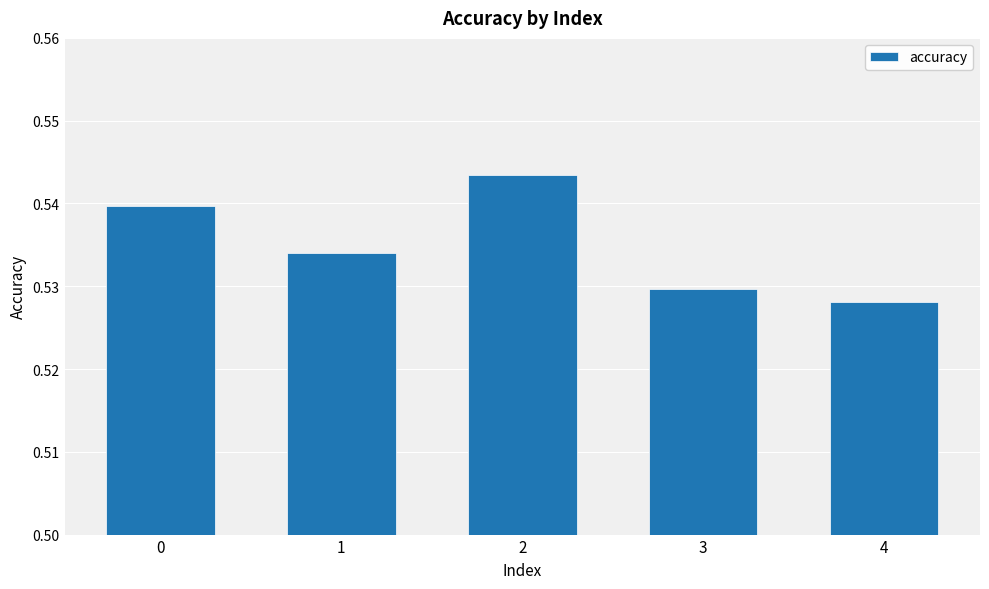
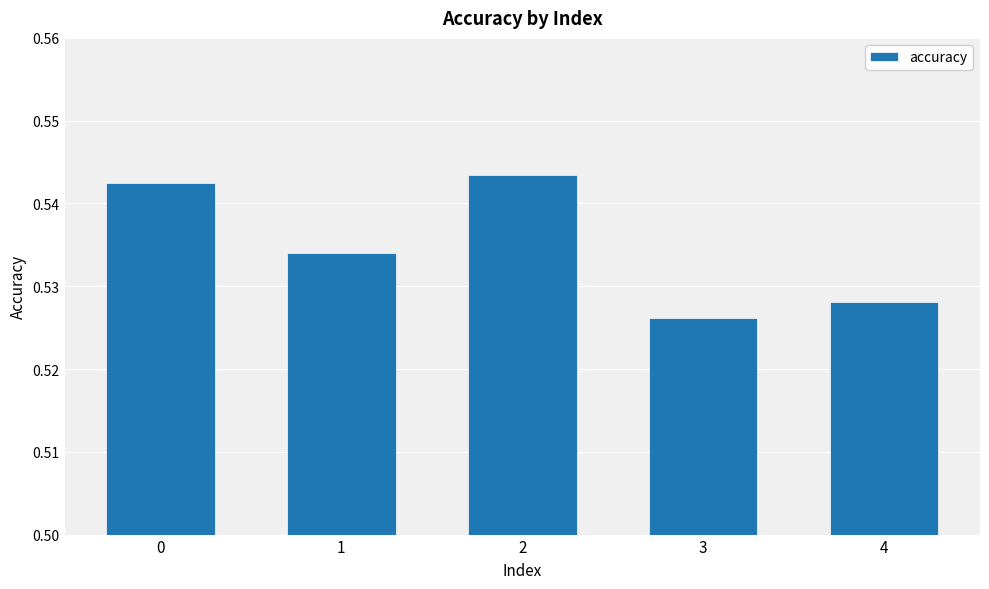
0: 0.540 -> 0.542
3: 0.530 -> 0.526
